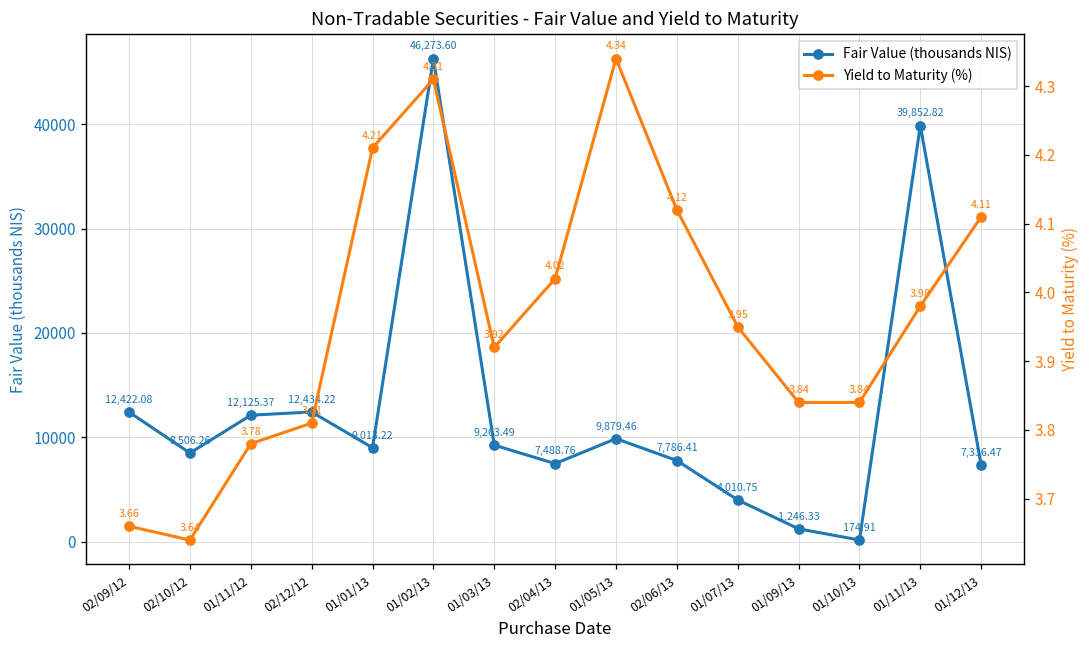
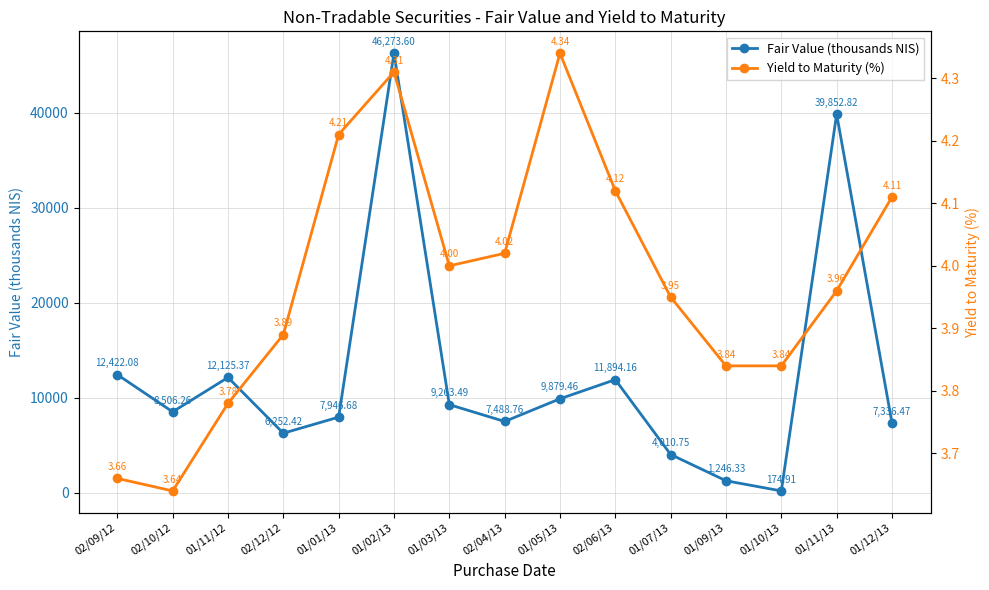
Fair Value (thousands NIS), 02/12/12: 12,434.22 -> 6,252.42
Fair Value (thousands NIS), 01/01/13: 9,013.22 -> 7,946.68
Fair Value (thousands NIS), 02/06/13: 7,786.41 -> 11,894.16
Yield to Maturity (%), 02/12/12: 3.81 -> 3.89
Yield to Maturity (%), 01/03/13: 3.92 -> 4.00
Yield to Maturity (%), 01/11/13: 3.98 -> 3.96
